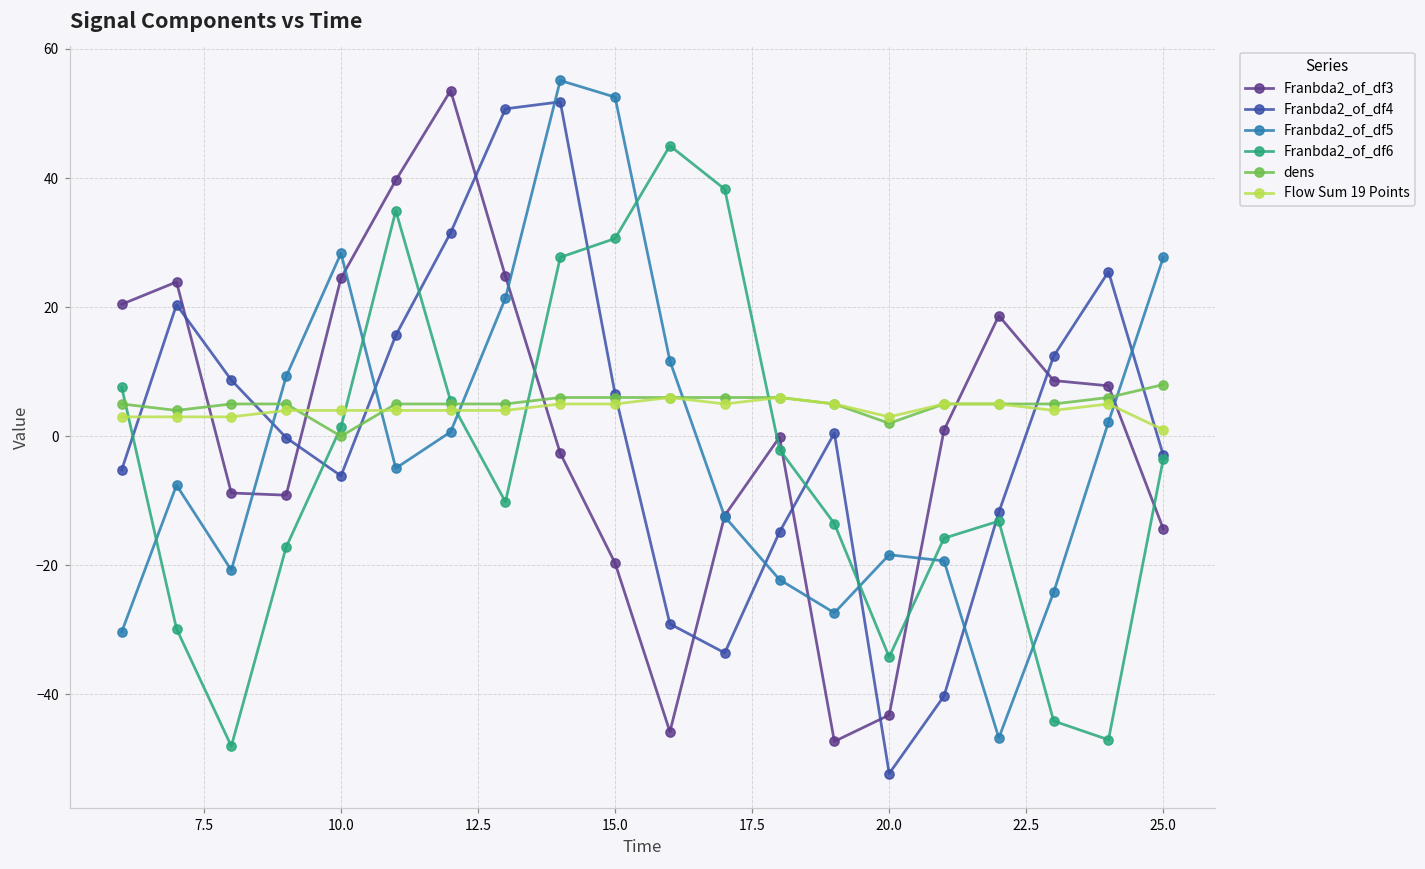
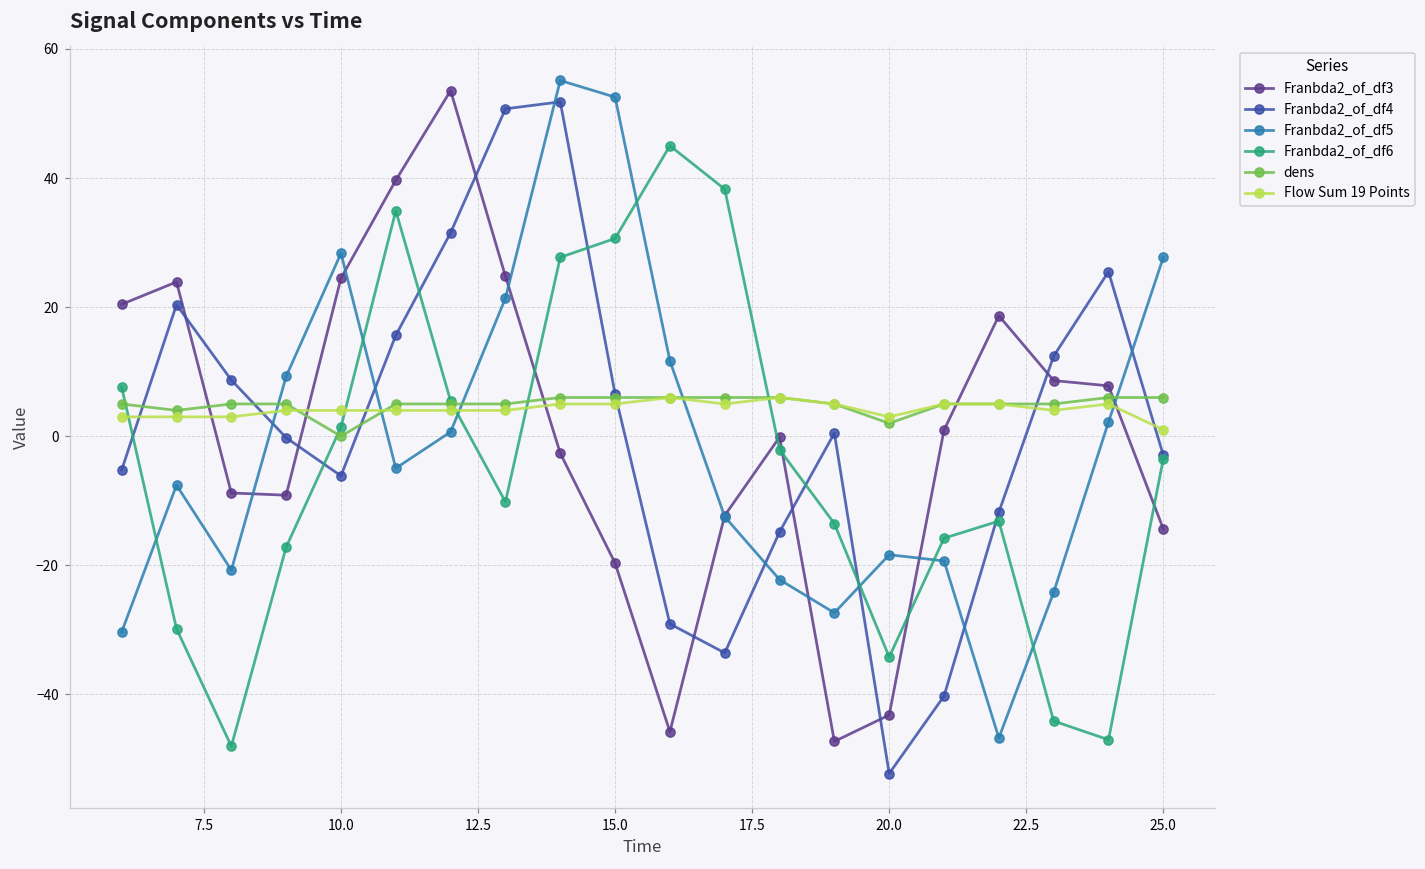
dens, 25.0: 8 -> 6
